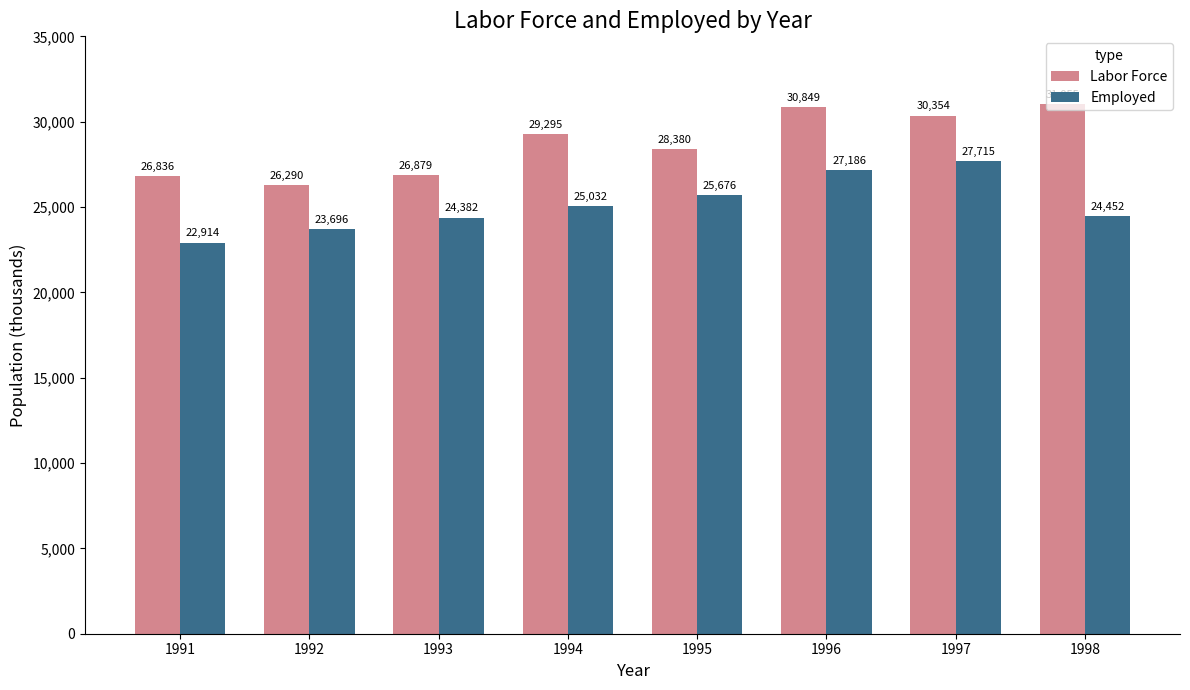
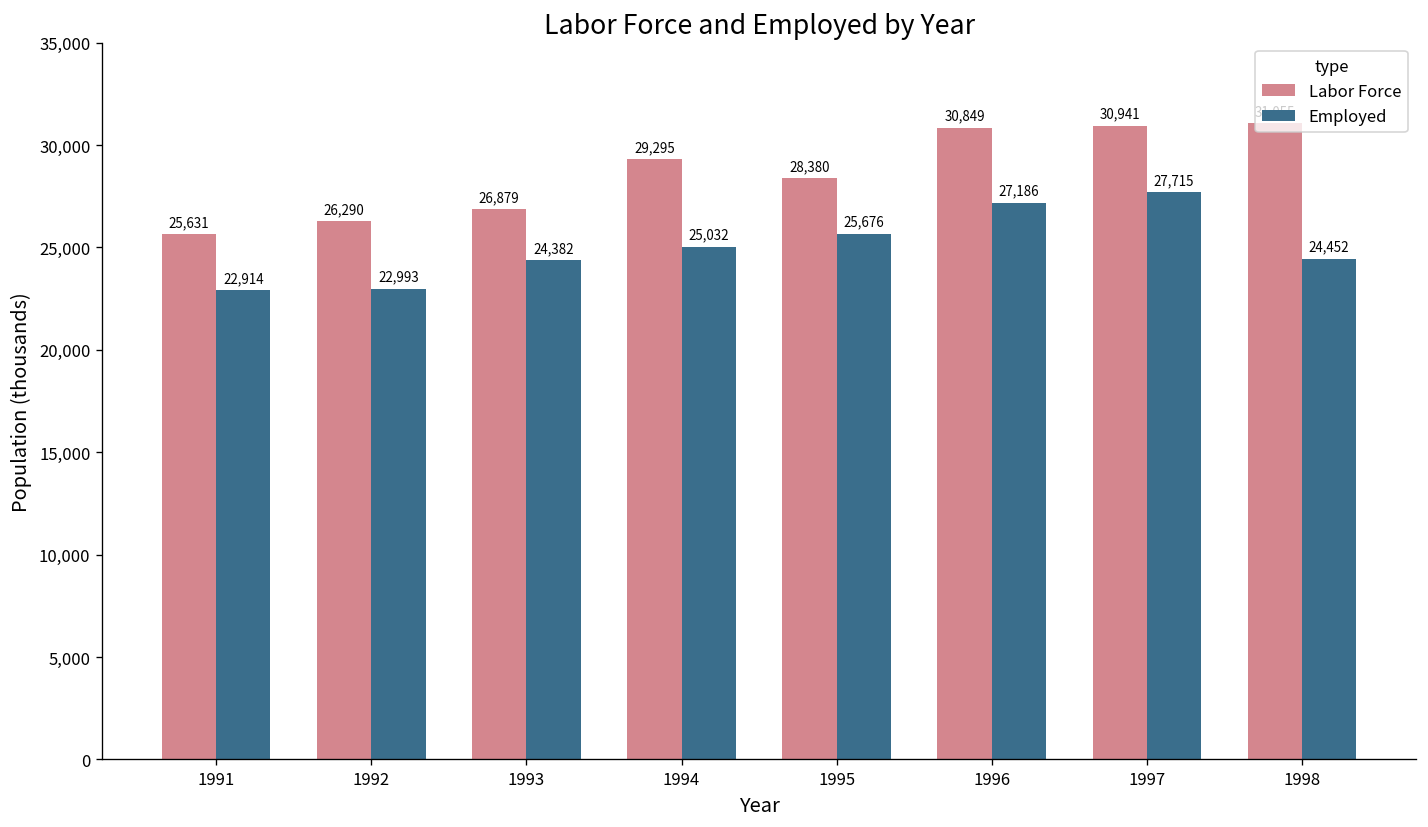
Labor Force, 1991: 26,836 -> 25,631
Employed, 1992: 23,696 -> 22,993
Labor Force, 1997: 30,354 -> 30,941
